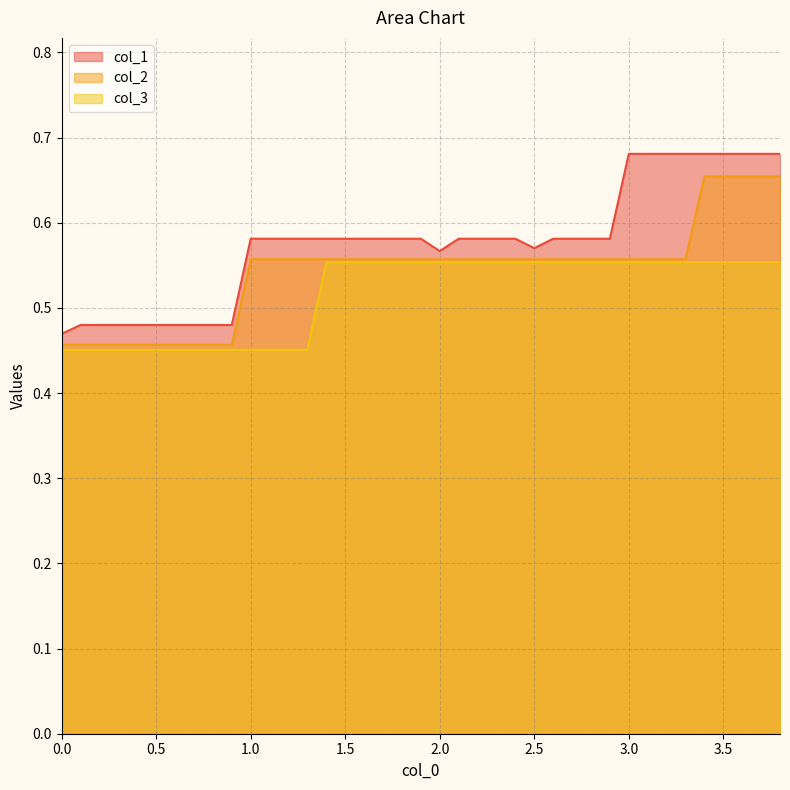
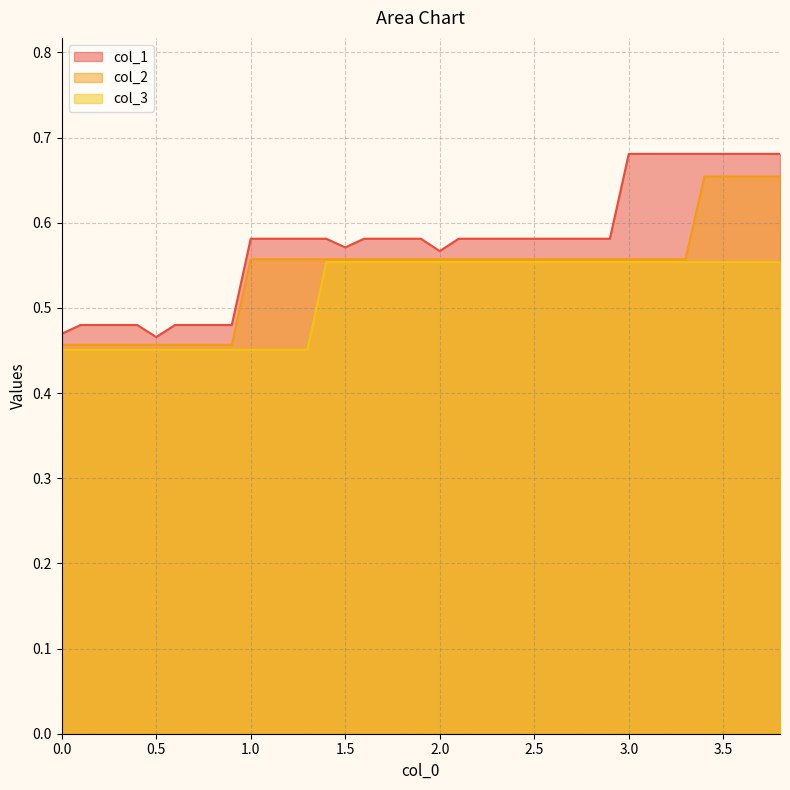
col_1, 0.5: 0.48 -> 0.47
col_1, 1.5: 0.58 -> 0.57
col_1, 2.5: 0.57 -> 0.58
